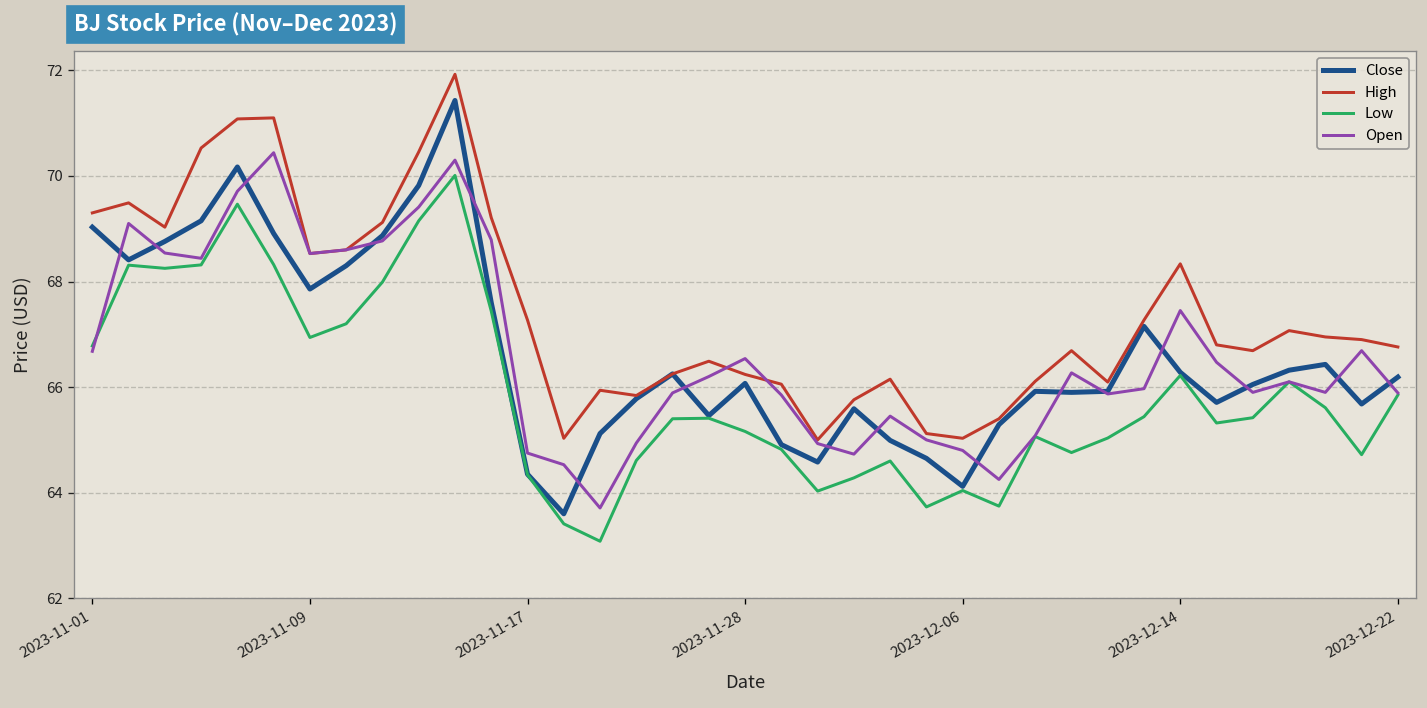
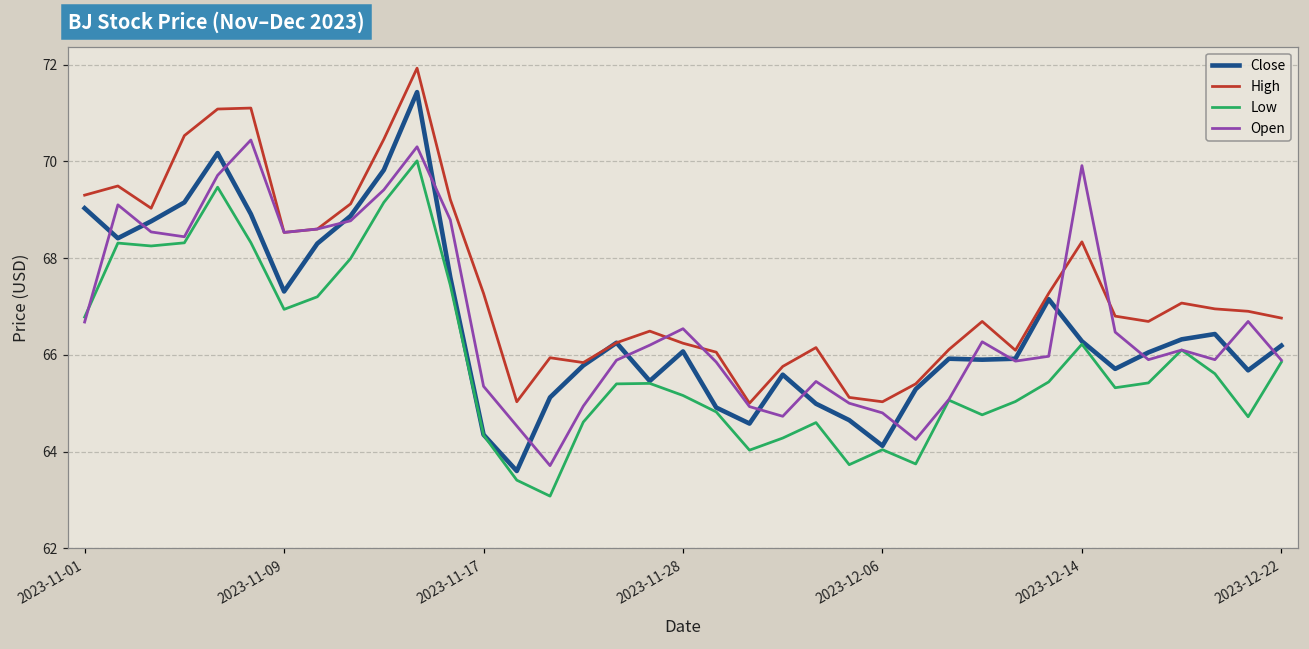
Close, 2023-11-09: 67.9 -> 67.3
Open, 2023-11-17: 64.8 -> 65.4
Open, 2023-12-14: 67.4 -> 69.9
